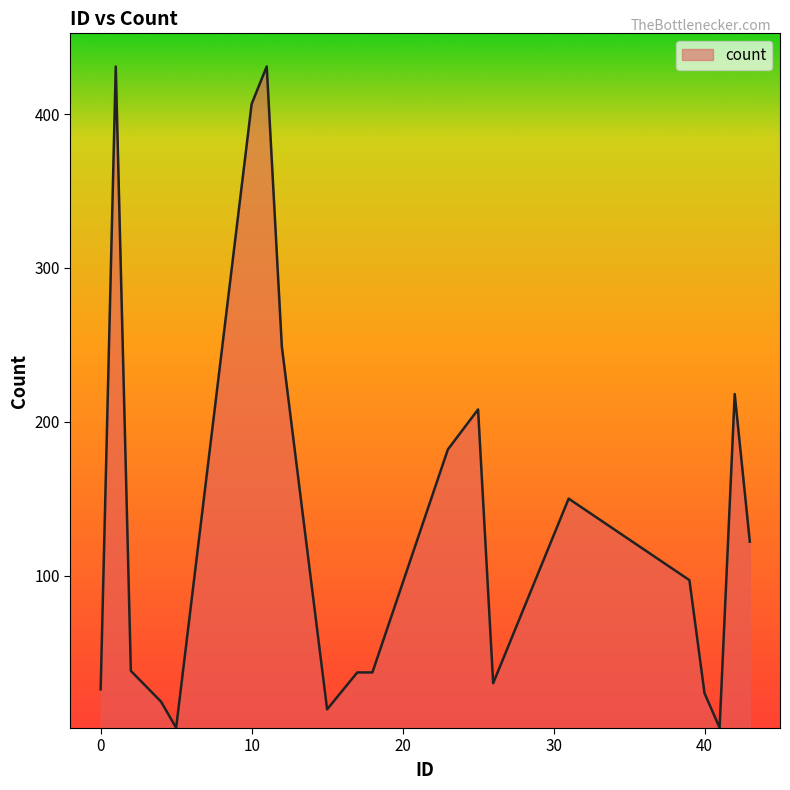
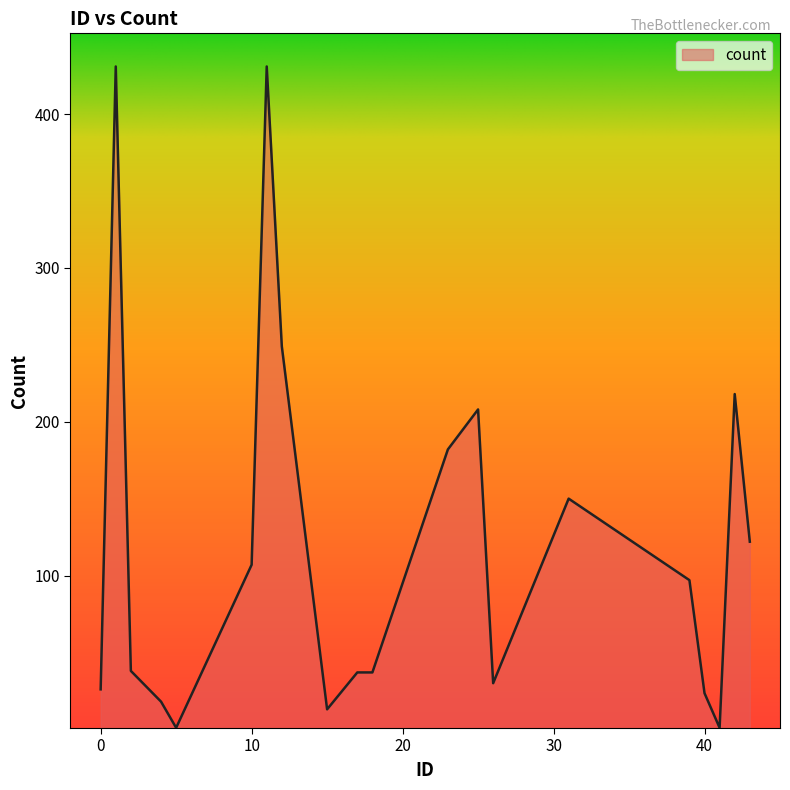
10: 407 -> 107
